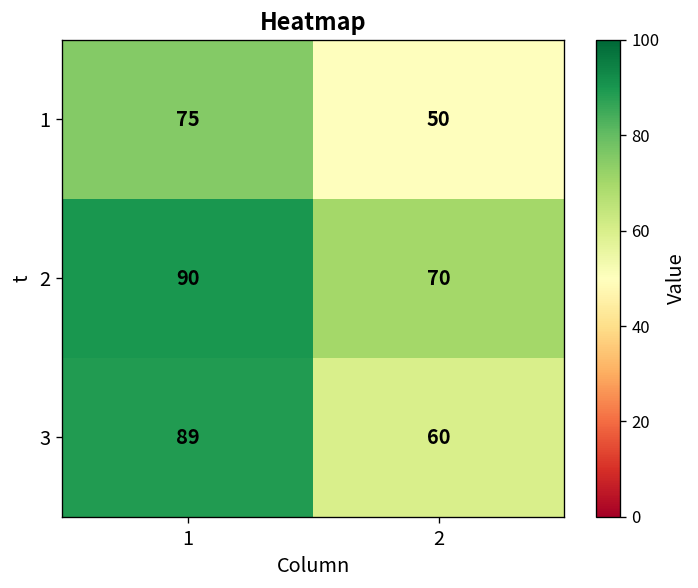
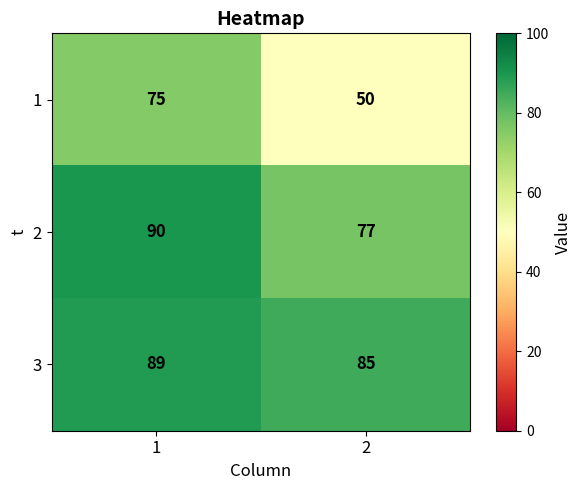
2, 2: 70 -> 77
3, 2: 60 -> 85
